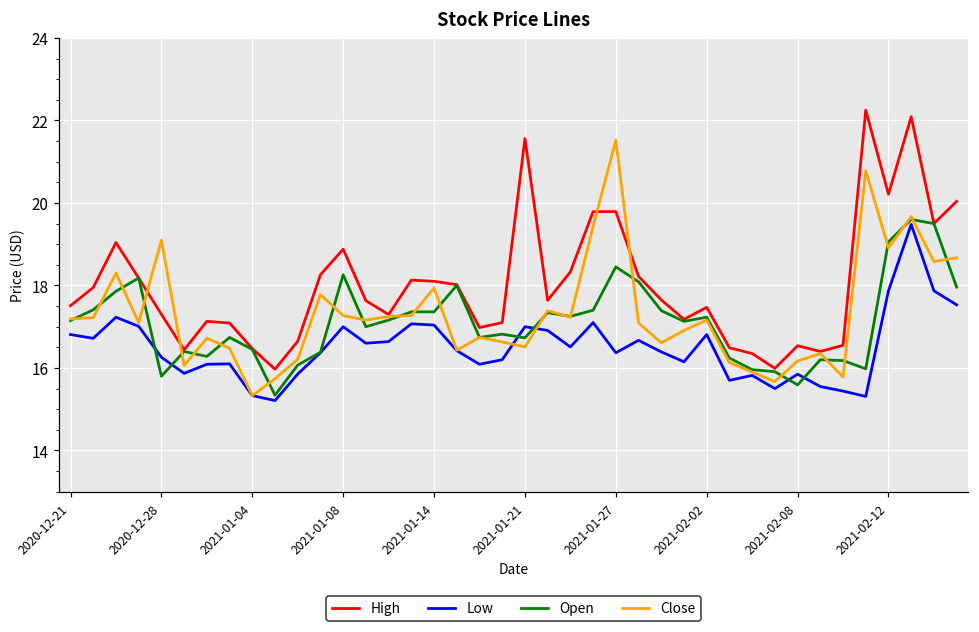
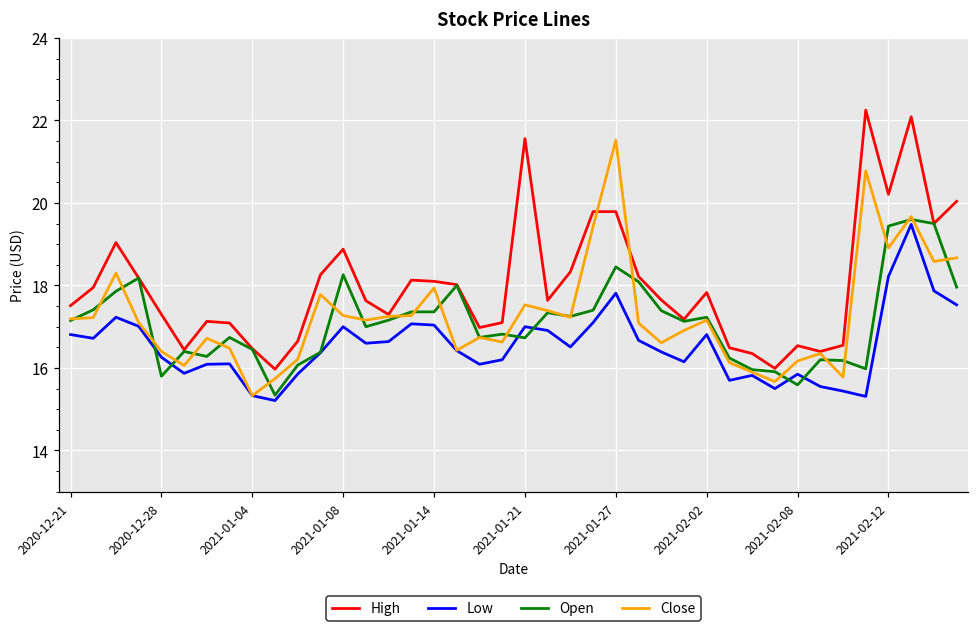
Close, 2020-12-28: 19.1 -> 16.4
Close, 2021-01-21: 16.5 -> 17.5
Low, 2021-01-27: 16.4 -> 17.8
High, 2021-02-02: 17.5 -> 17.8
Low, 2021-02-12: 17.9 -> 18.2
Open, 2021-02-12: 19.1 -> 19.4
